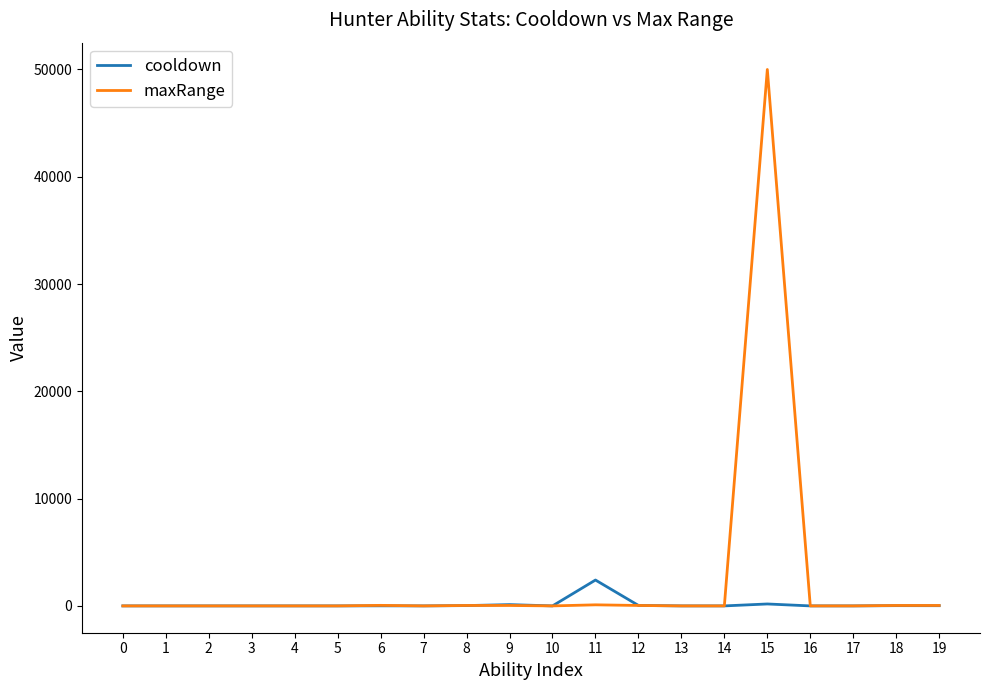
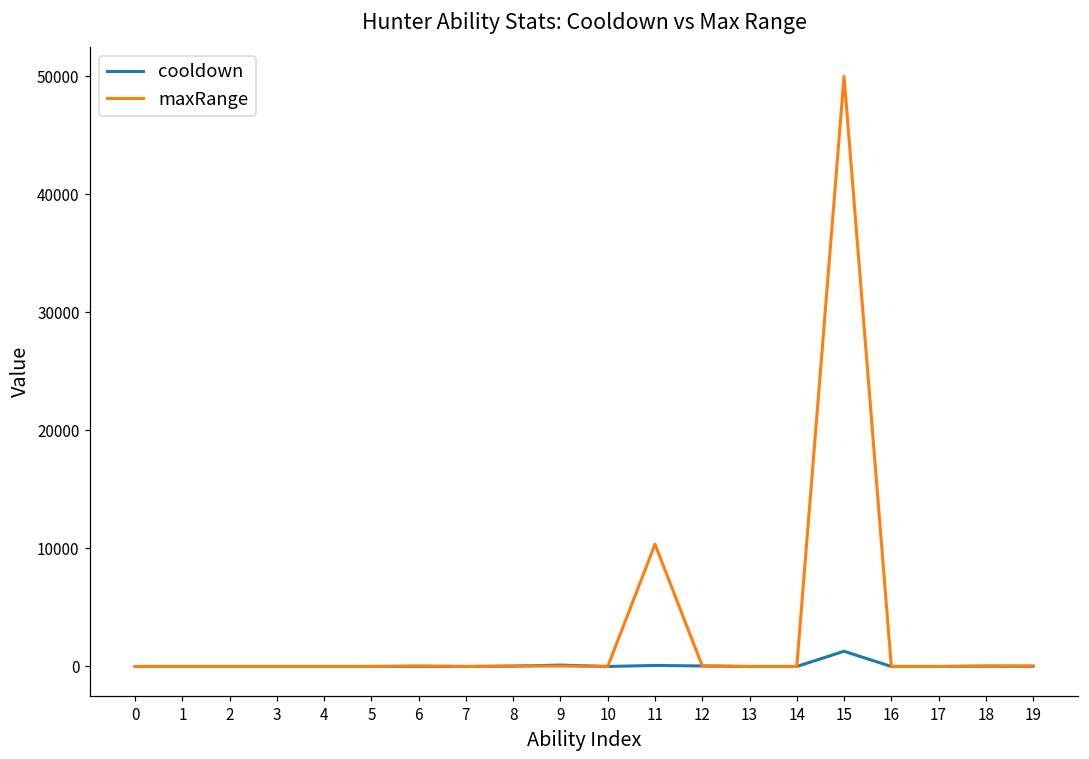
cooldown, 11: 2400 -> 100
maxRange, 11: 100 -> 10400
cooldown, 15: 200 -> 1300
